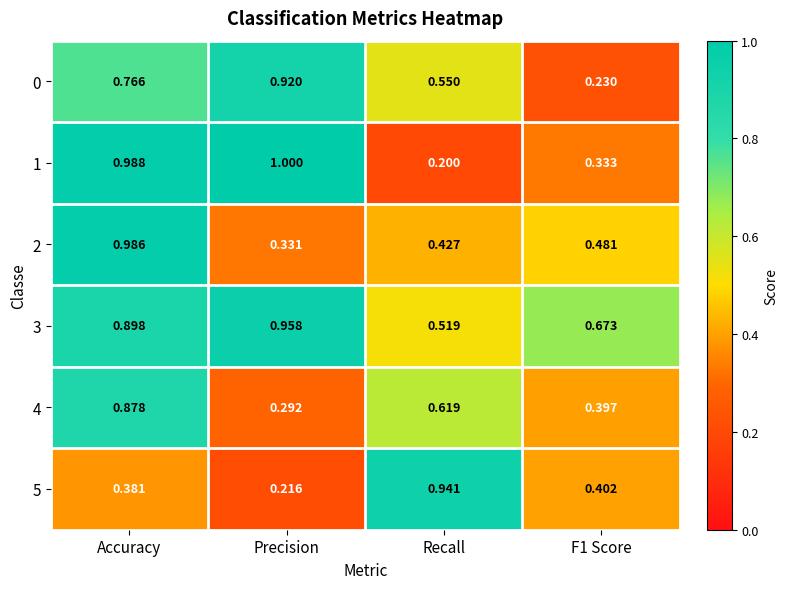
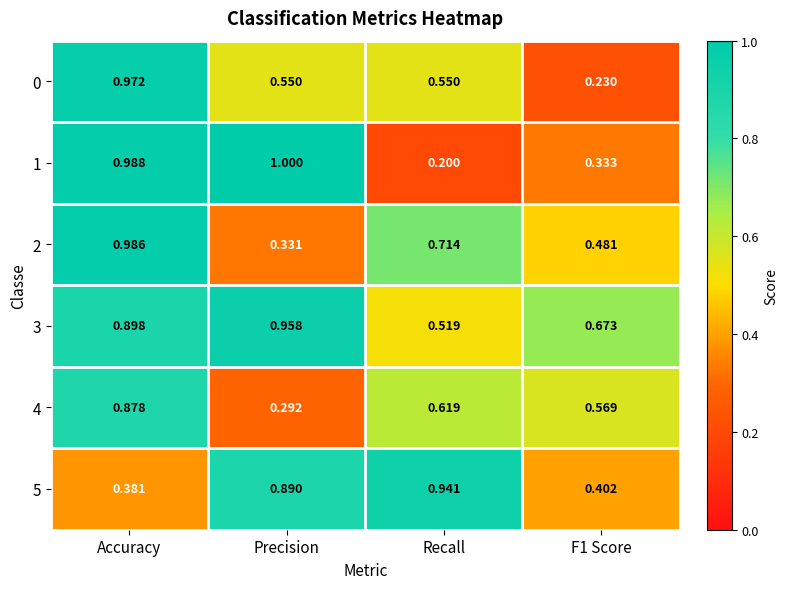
0, Accuracy: 0.766 -> 0.972
0, Precision: 0.920 -> 0.550
2, Recall: 0.427 -> 0.714
4, F1 Score: 0.397 -> 0.569
5, Precision: 0.216 -> 0.890
